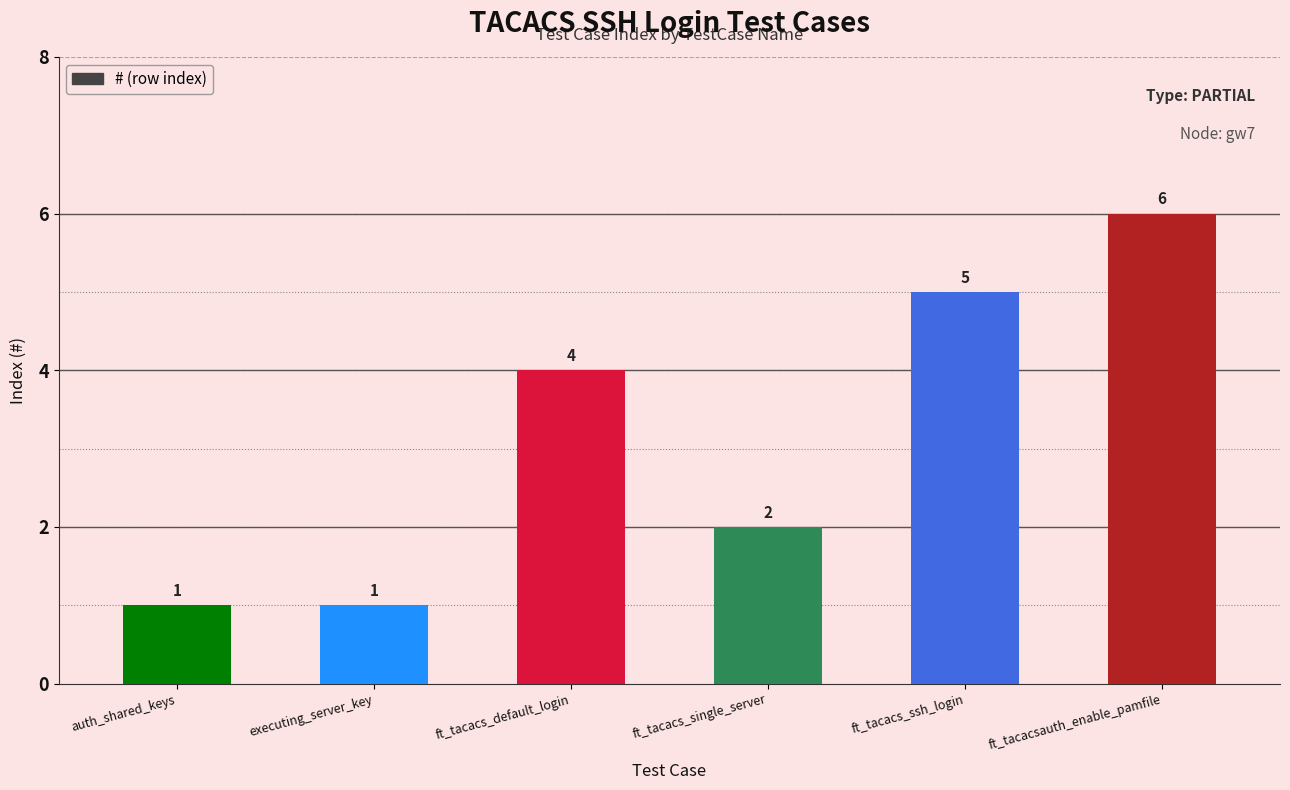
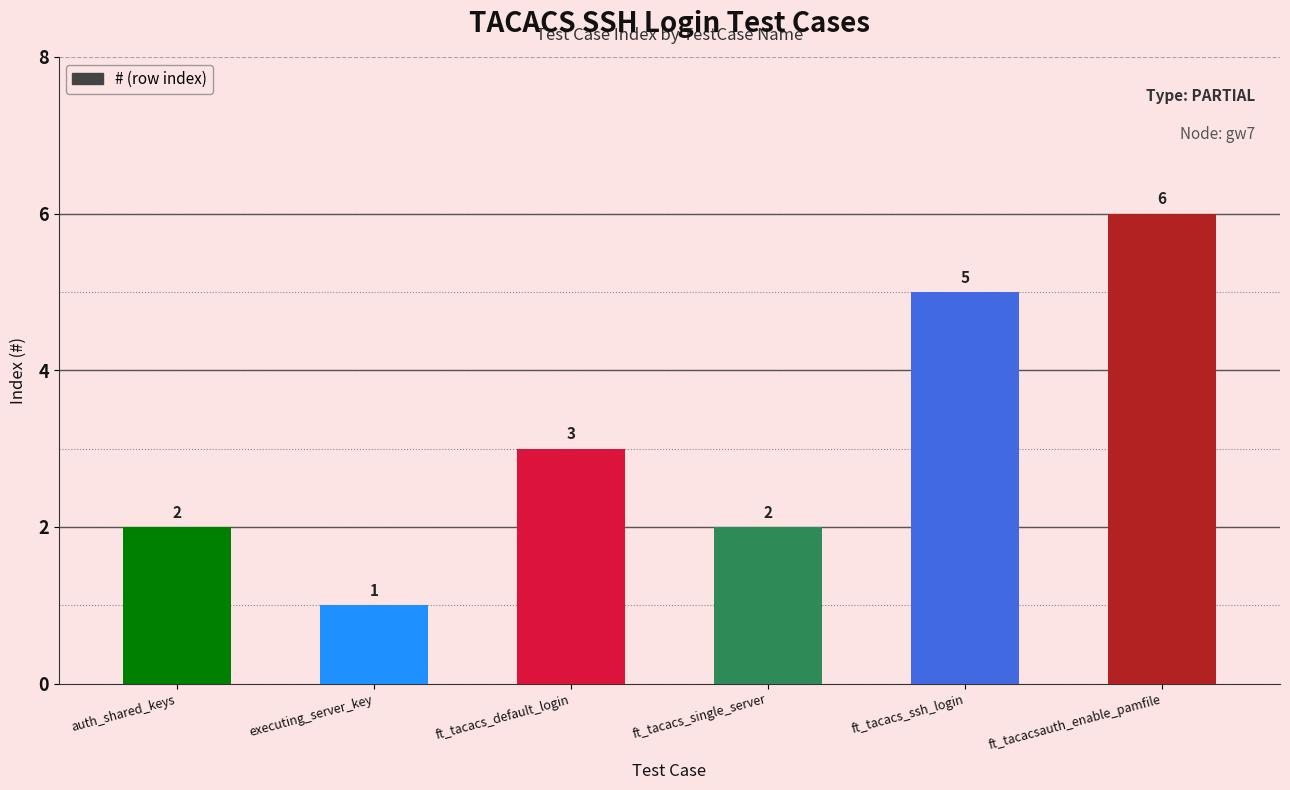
auth_shared_keys: 1 -> 2
ft_tacacs_default_login: 4 -> 3
